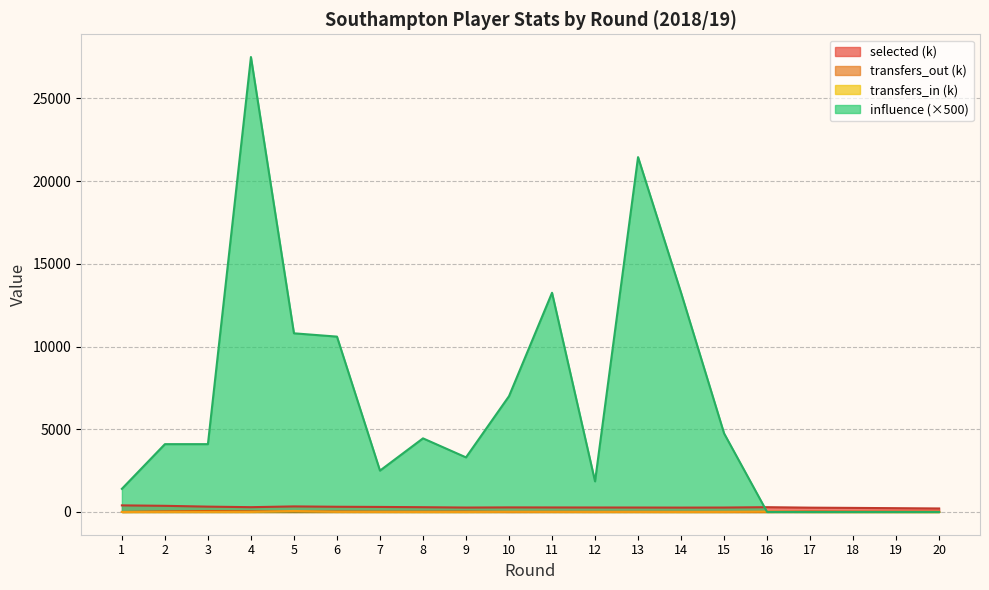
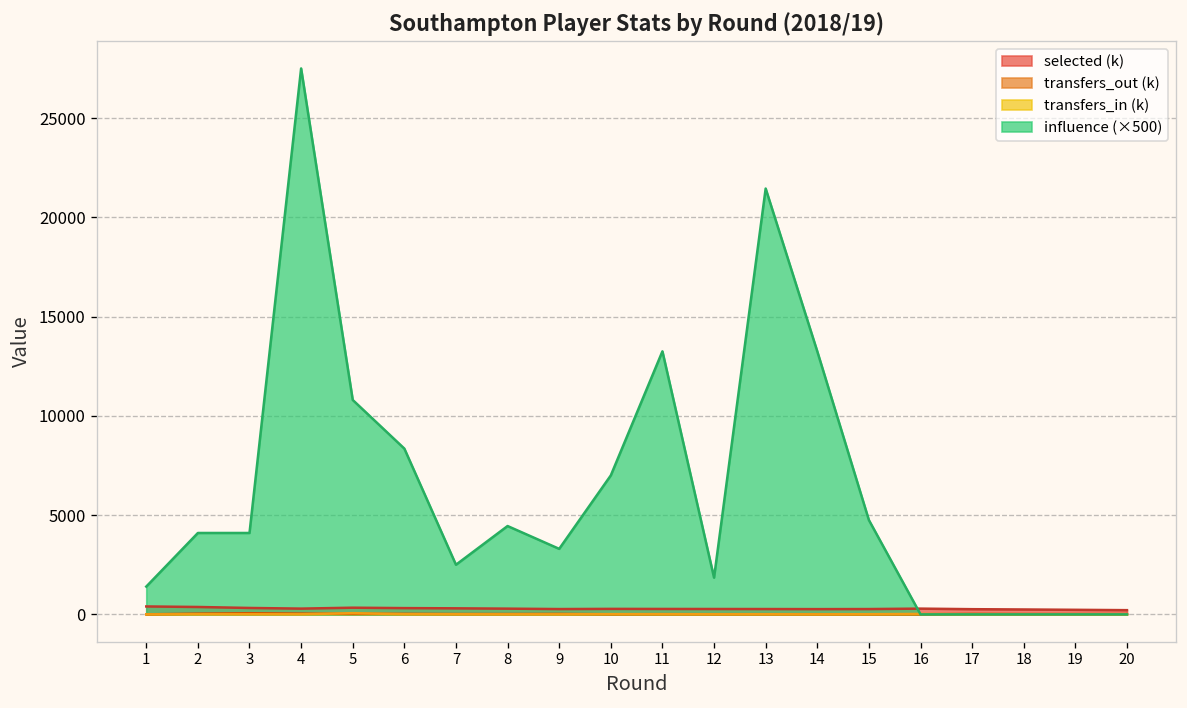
influence (×500), 6: 10600 -> 8400
